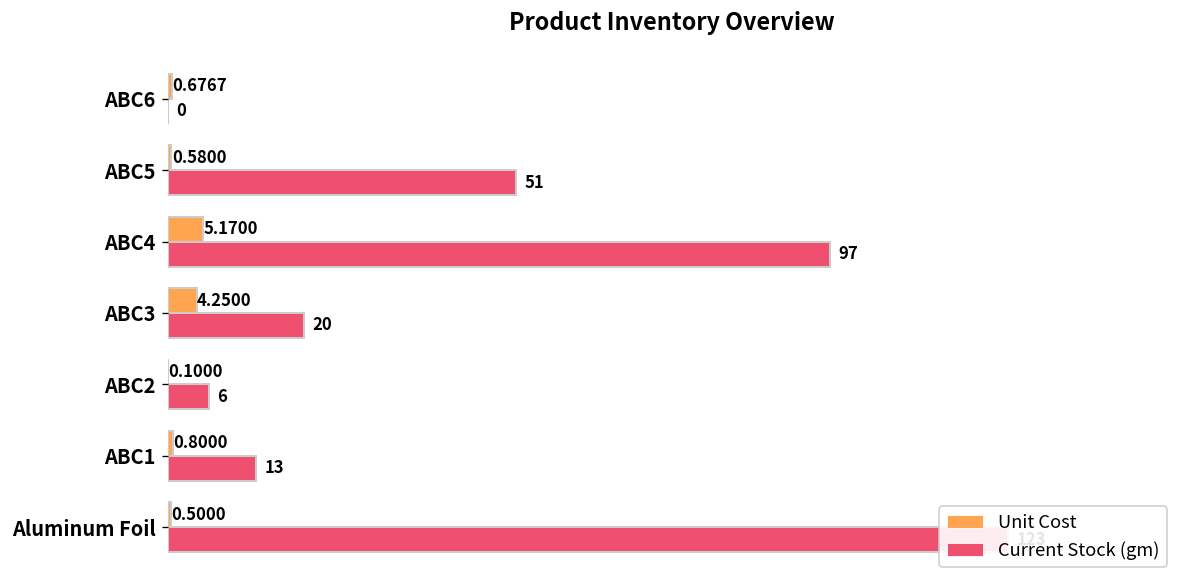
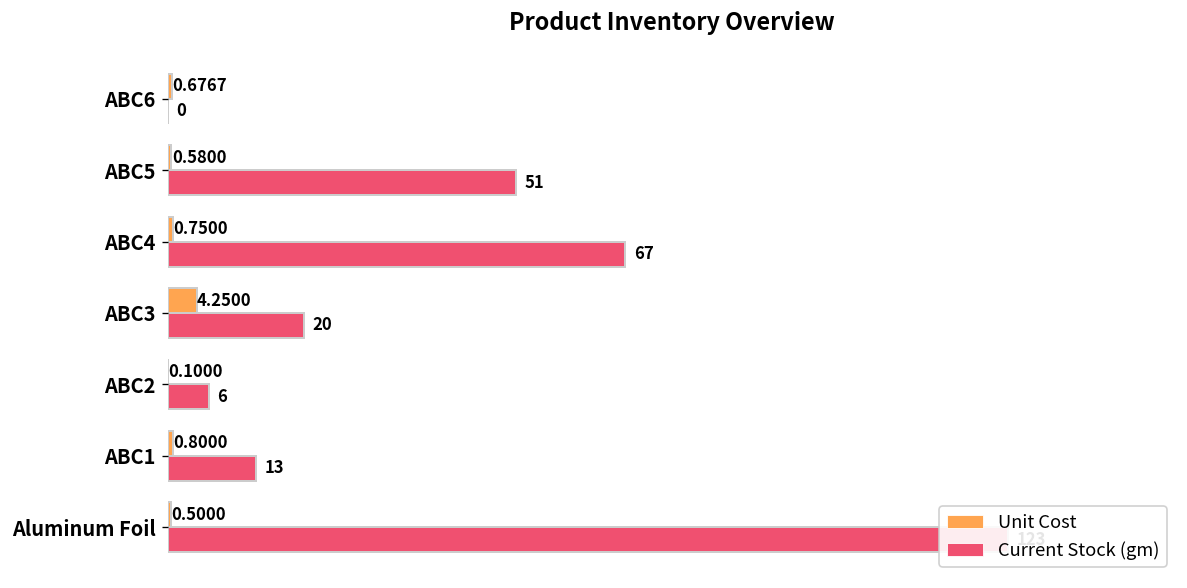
Unit Cost, ABC4: 5.1700 -> 0.7500
Current Stock (gm), ABC4: 97 -> 67
